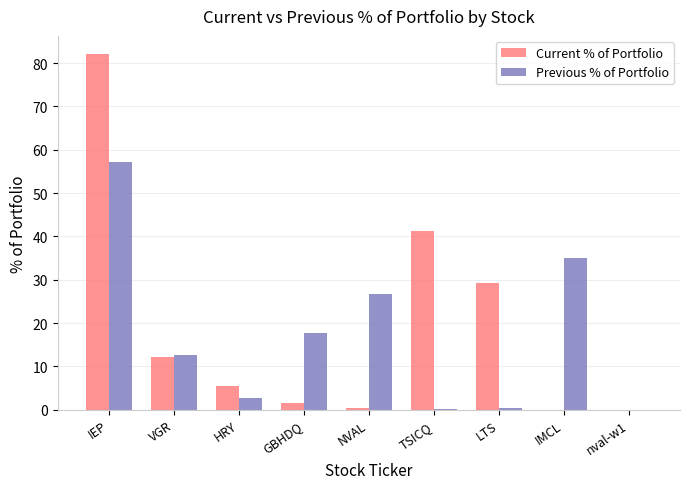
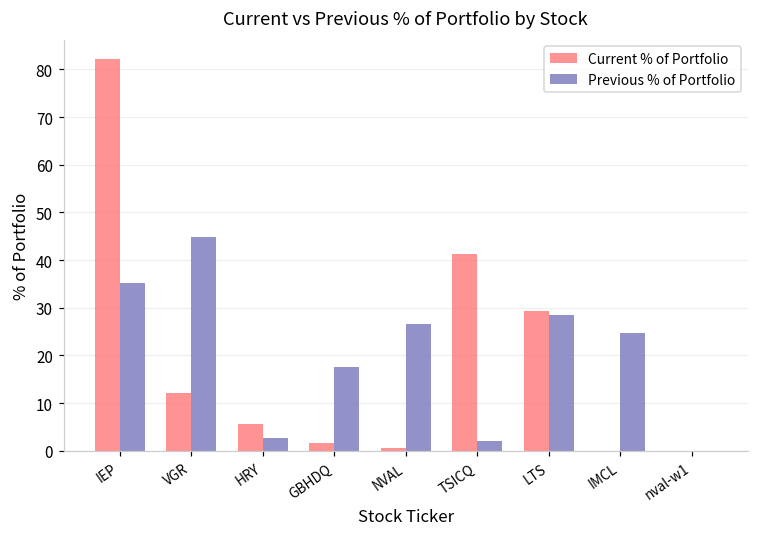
Previous % of Portfolio, IEP: 57 -> 35
Previous % of Portfolio, VGR: 13 -> 45
Previous % of Portfolio, TSICQ: 0 -> 2
Previous % of Portfolio, LTS: 0 -> 29
Previous % of Portfolio, IMCL: 35 -> 25
